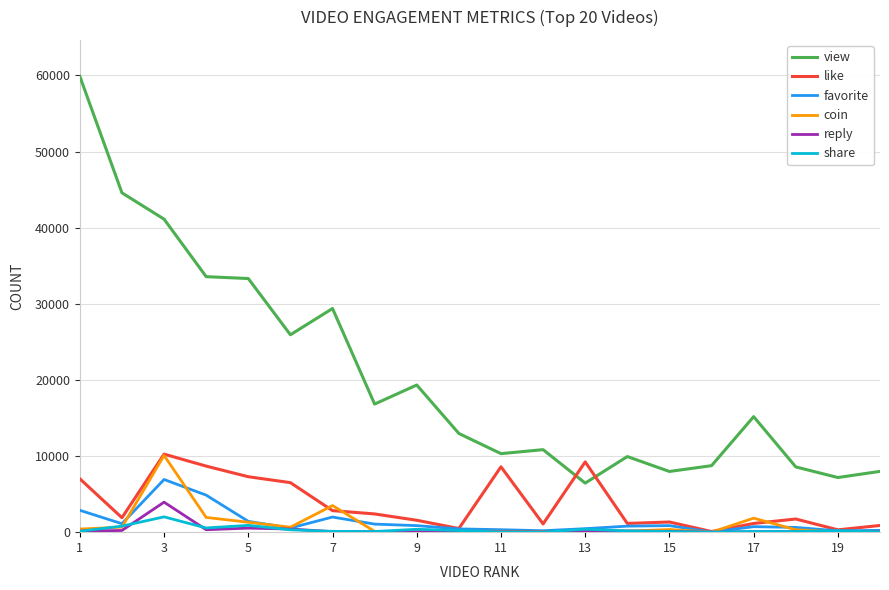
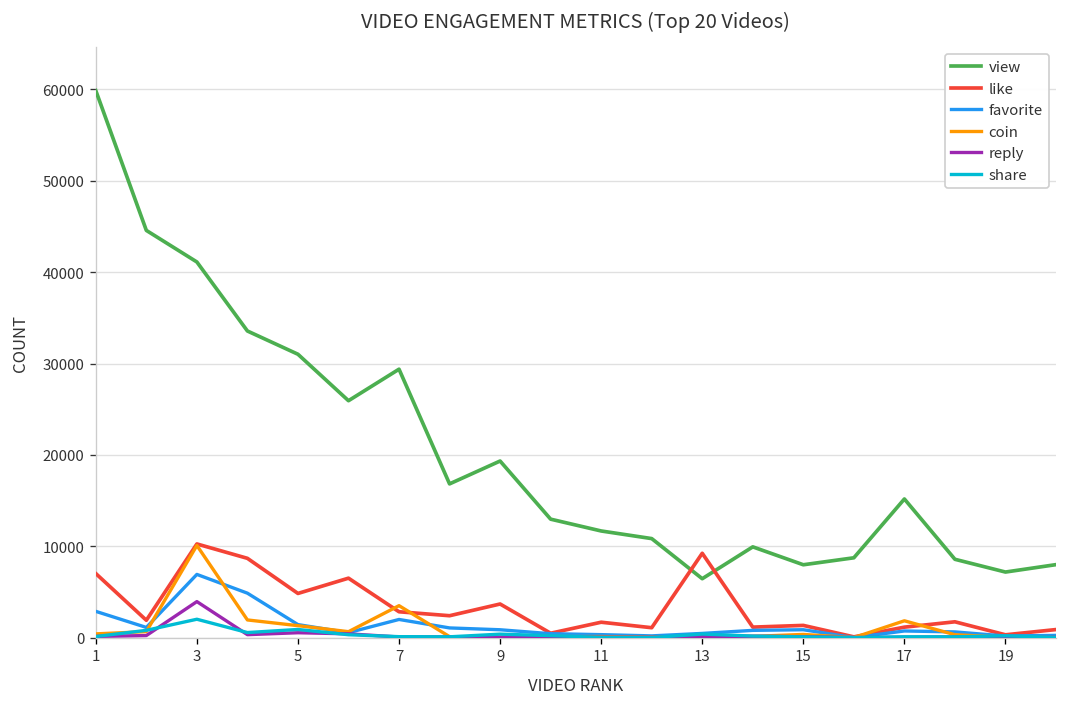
view, 5: 33000 -> 31000
like, 5: 7000 -> 5000
like, 9: 2000 -> 4000
view, 11: 10000 -> 12000
like, 11: 9000 -> 2000
